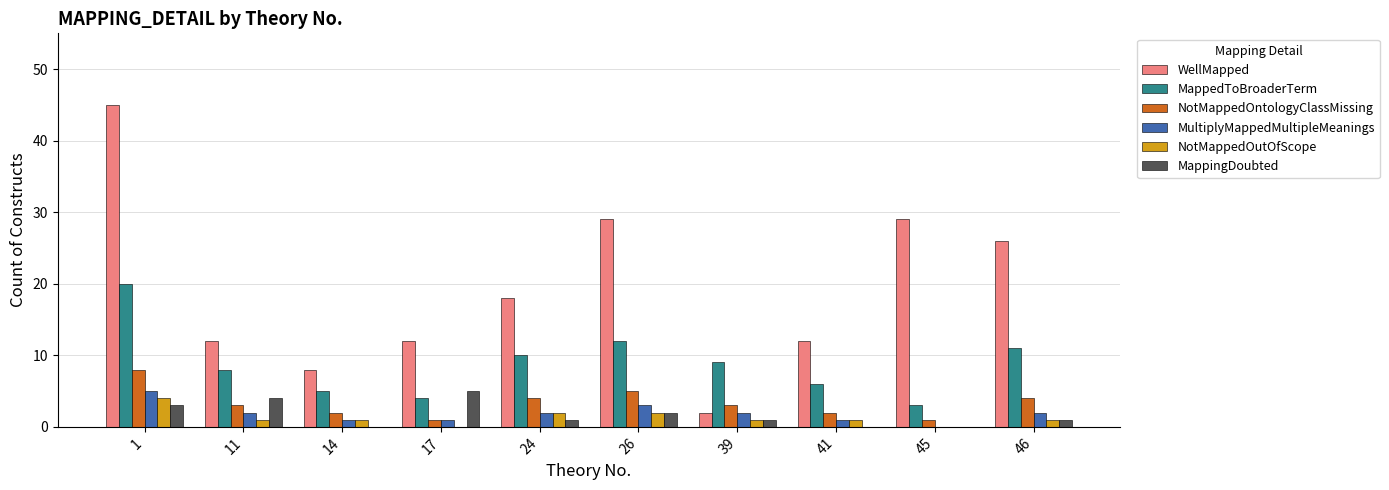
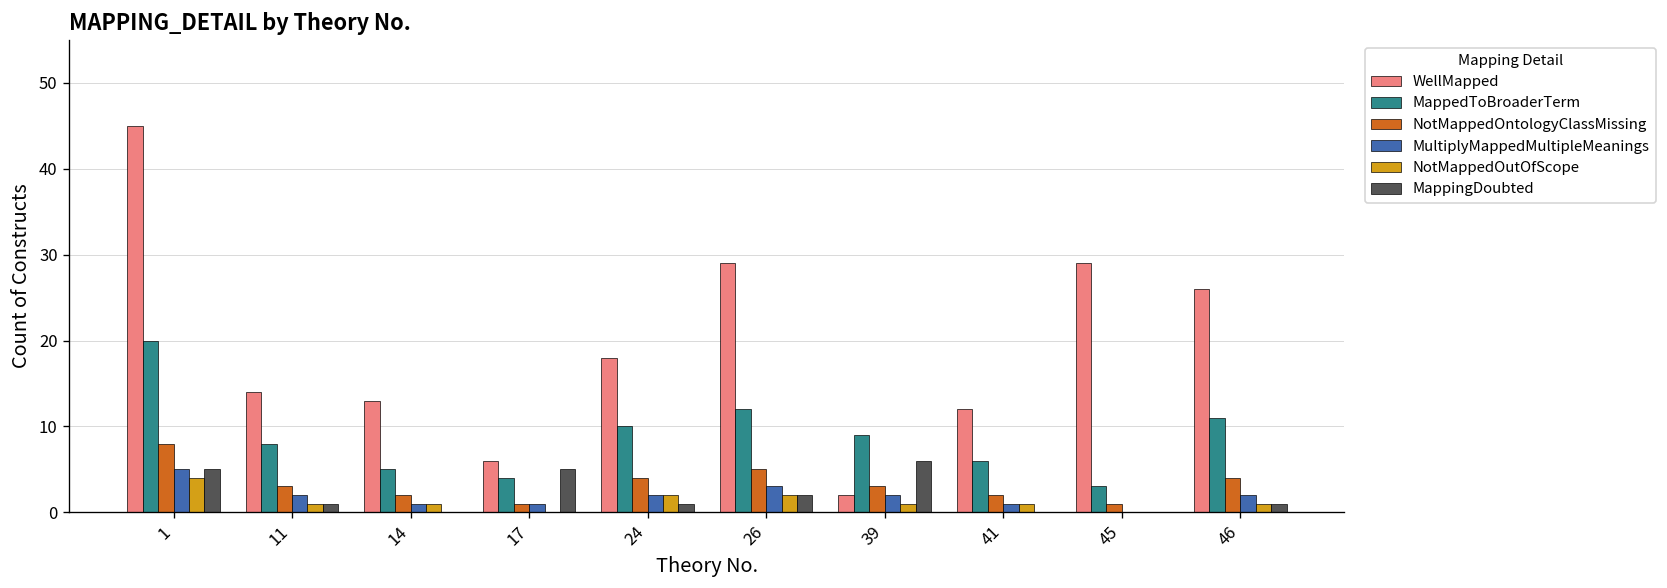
MappingDoubted, 1: 3 -> 5
WellMapped, 11: 12 -> 14
MappingDoubted, 11: 4 -> 1
WellMapped, 14: 8 -> 13
WellMapped, 17: 12 -> 6
MappingDoubted, 39: 1 -> 6
